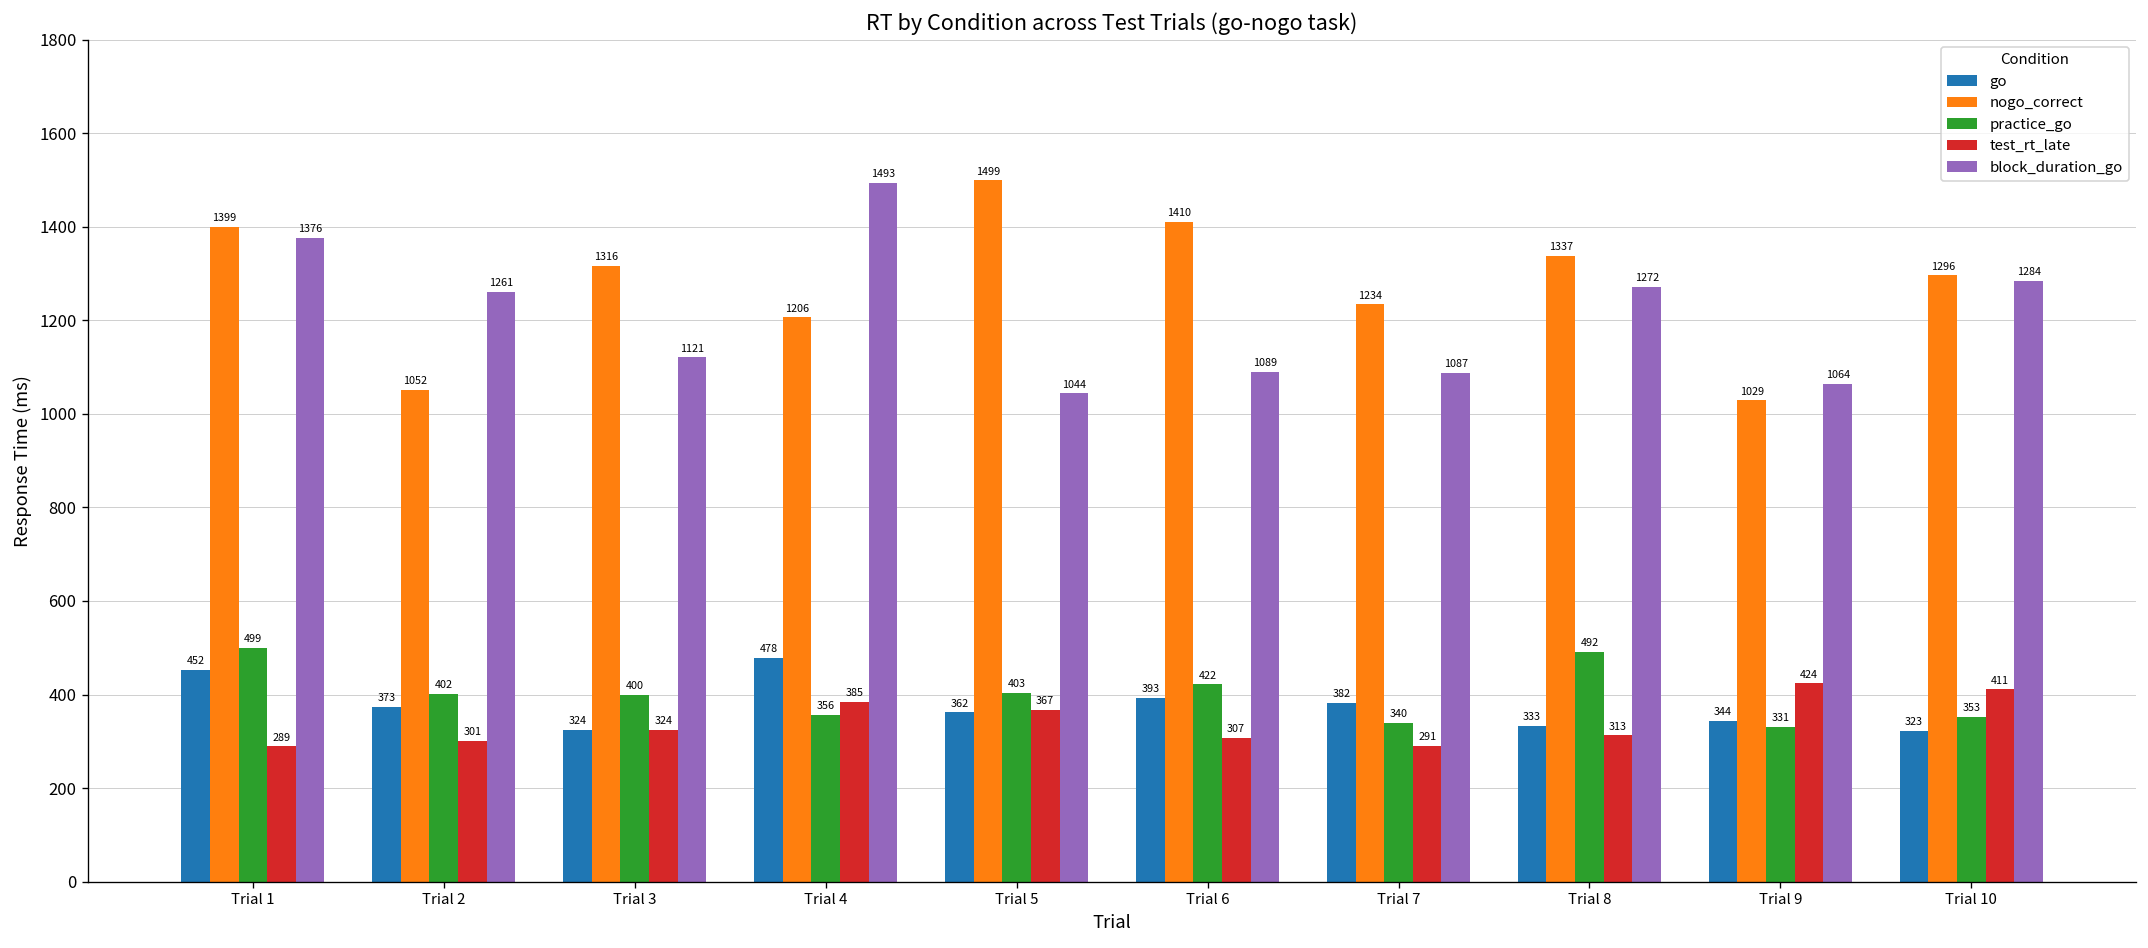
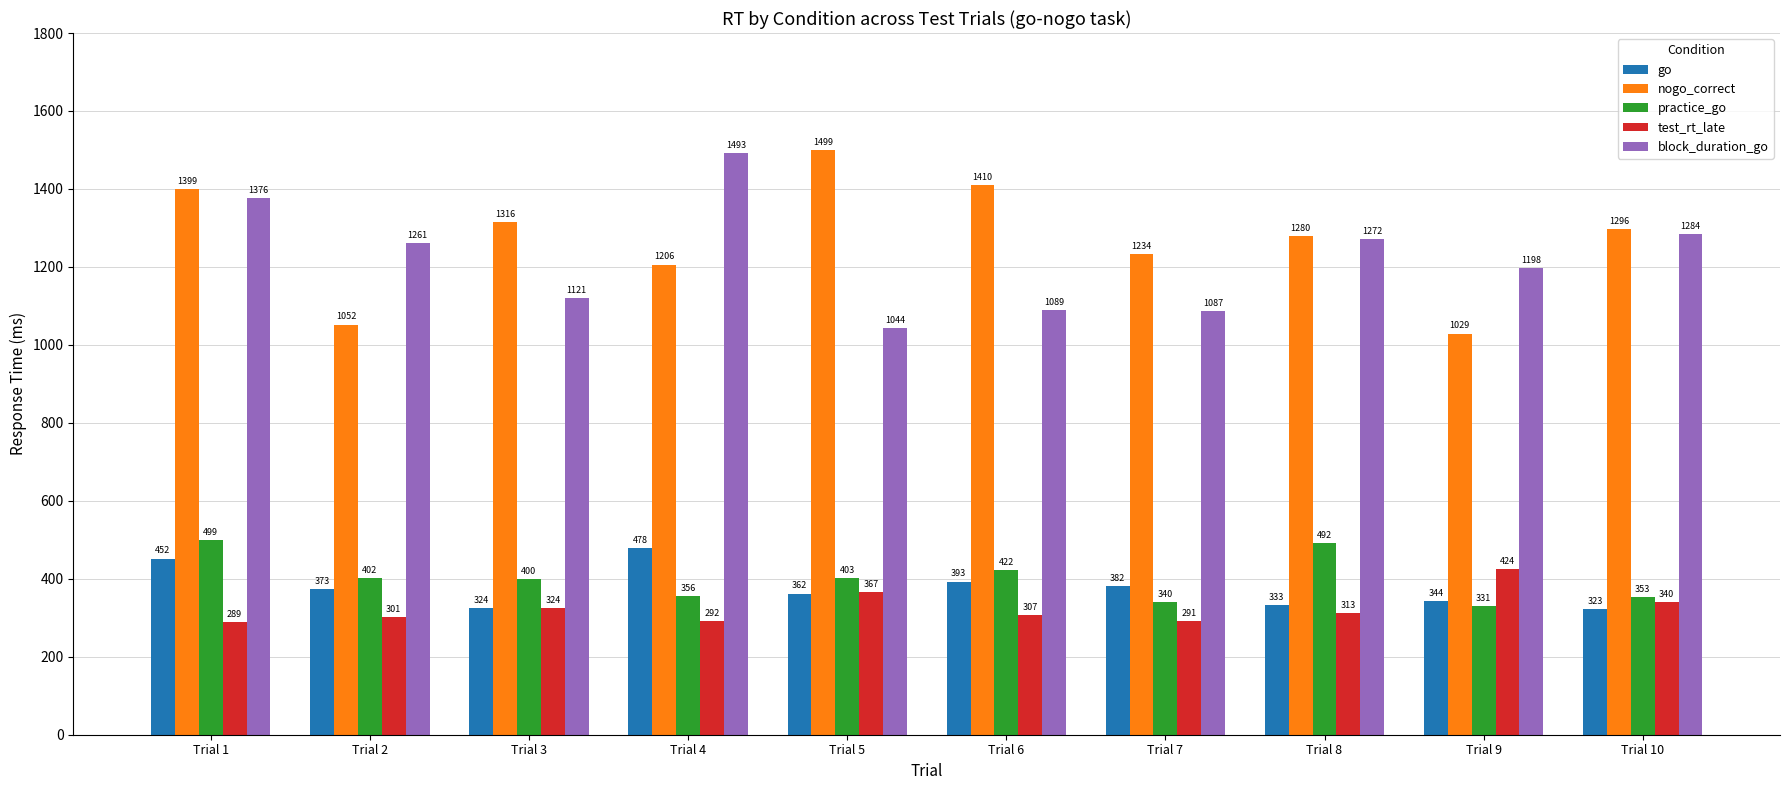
test_rt_late, Trial 4: 385 -> 292
nogo_correct, Trial 8: 1337 -> 1280
block_duration_go, Trial 9: 1064 -> 1198
test_rt_late, Trial 10: 411 -> 340
